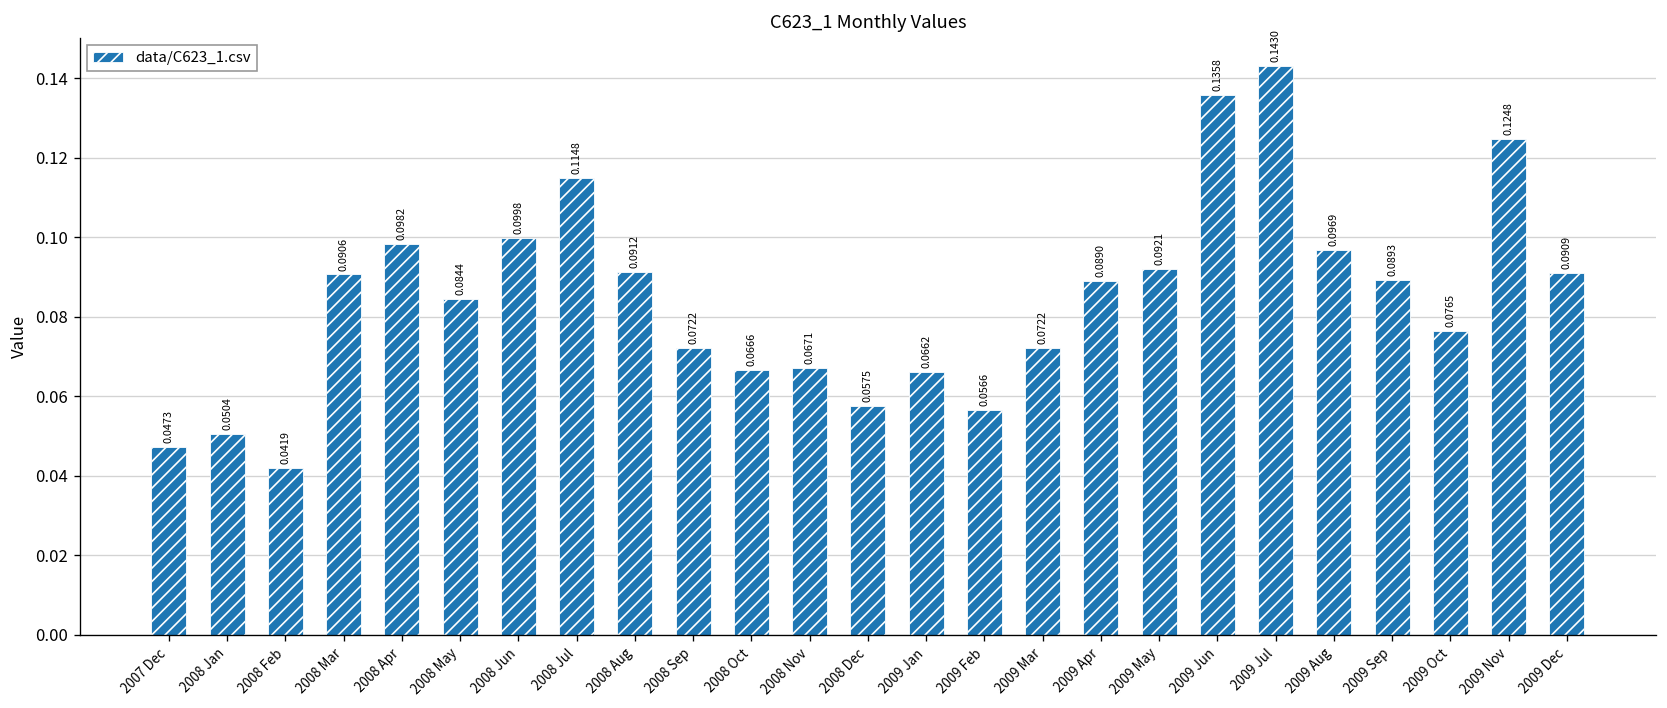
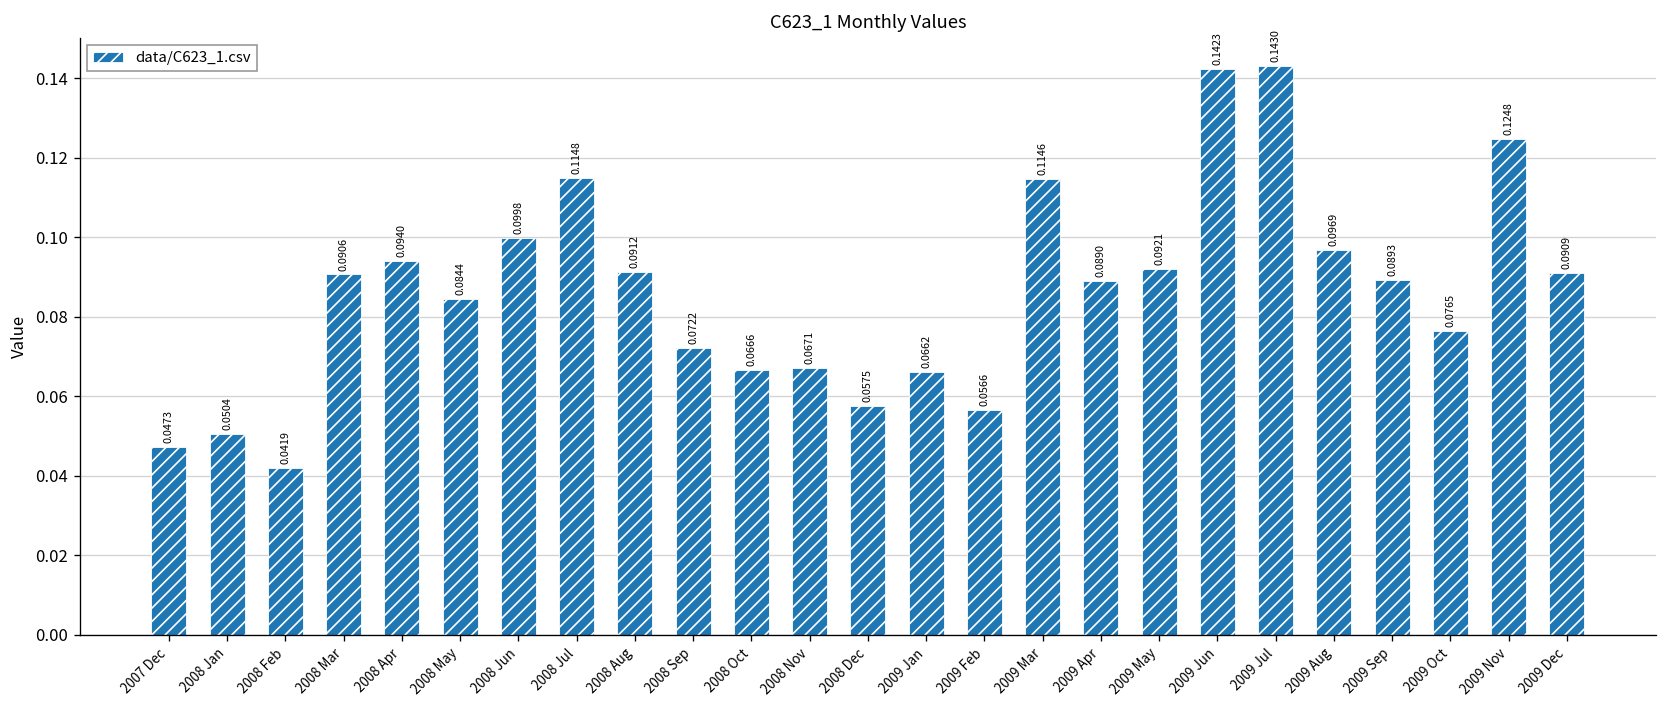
2008 Apr: 0.0982 -> 0.0940
2009 Mar: 0.0722 -> 0.1146
2009 Jun: 0.1358 -> 0.1423
